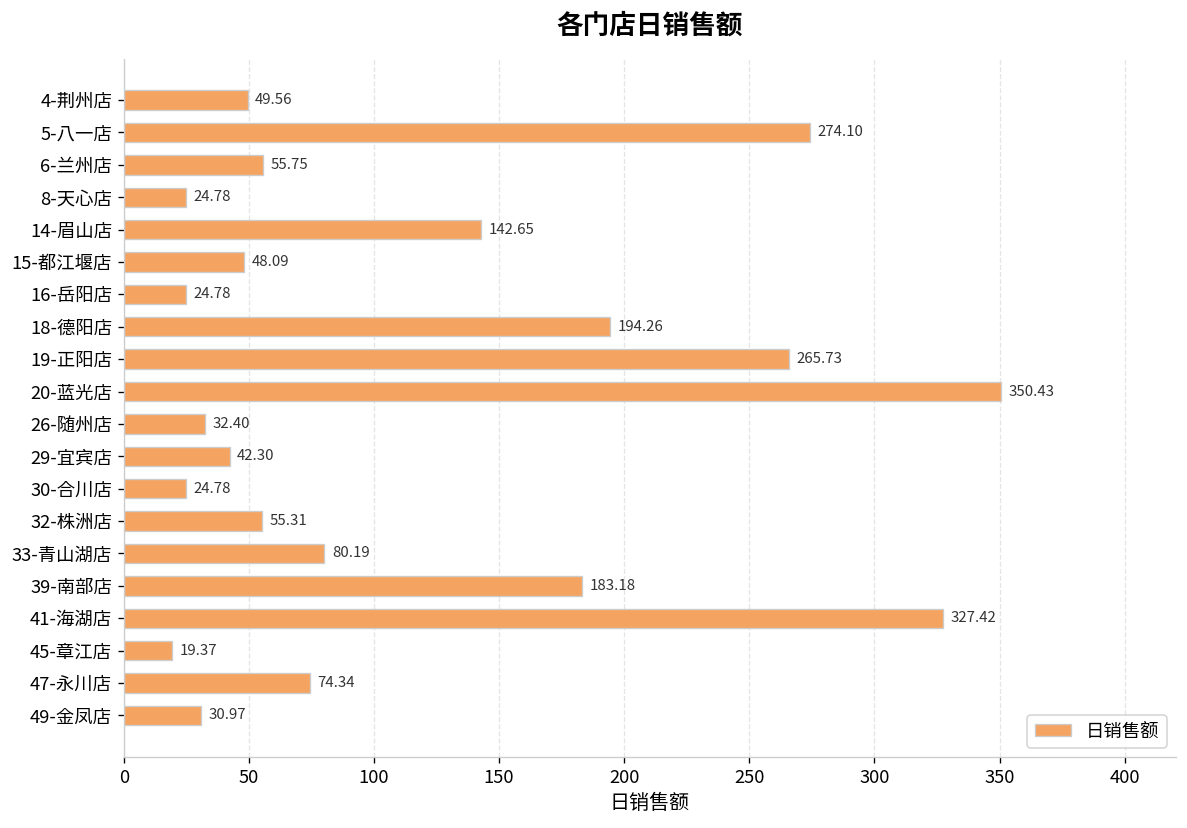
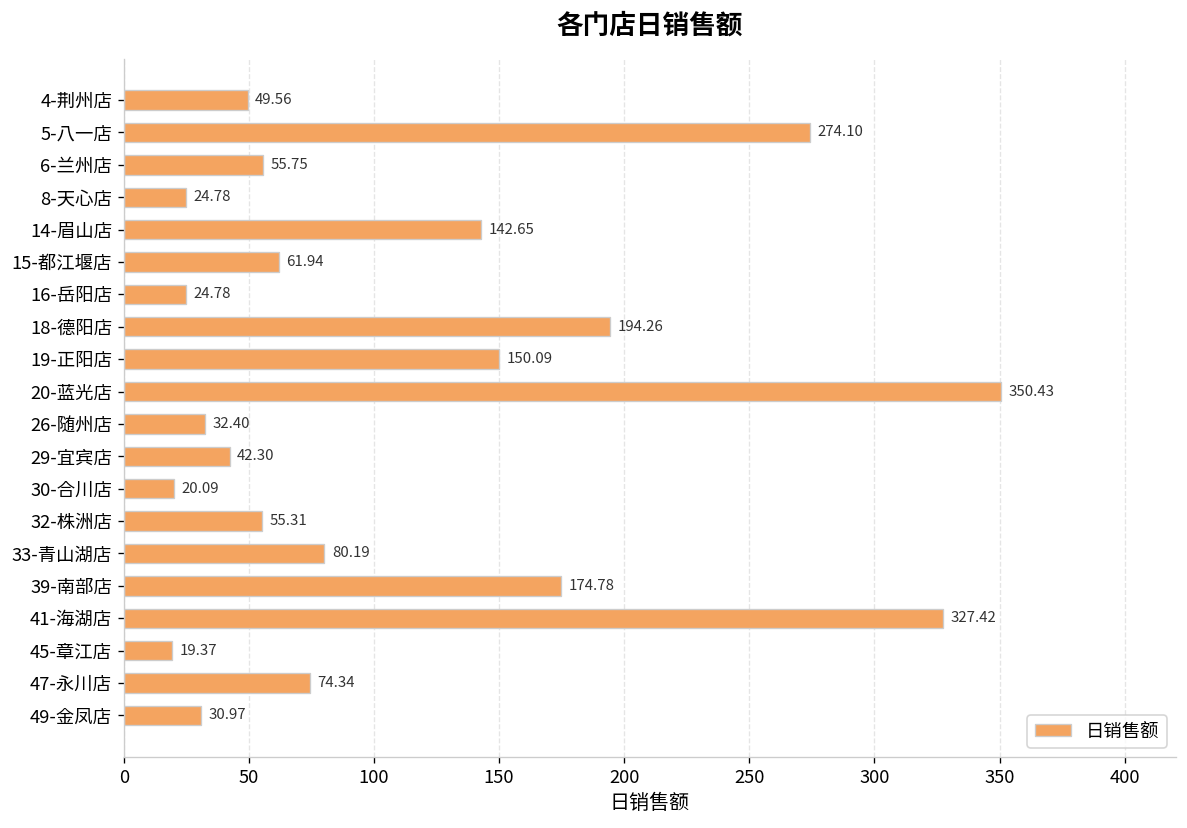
15-都江堰店: 48.09 -> 61.94
19-正阳店: 265.73 -> 150.09
30-合川店: 24.78 -> 20.09
39-南部店: 183.18 -> 174.78
